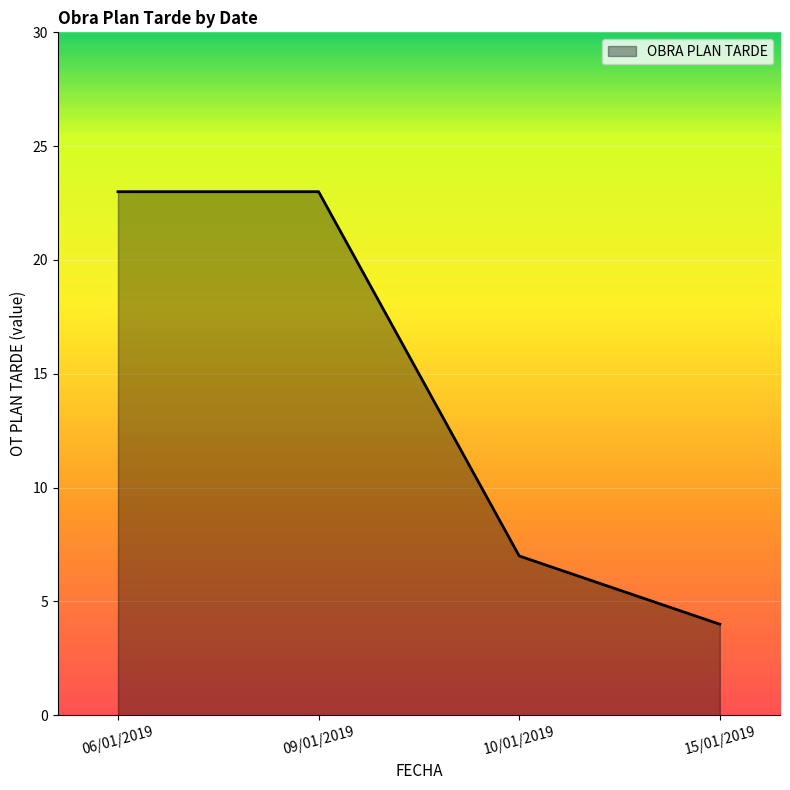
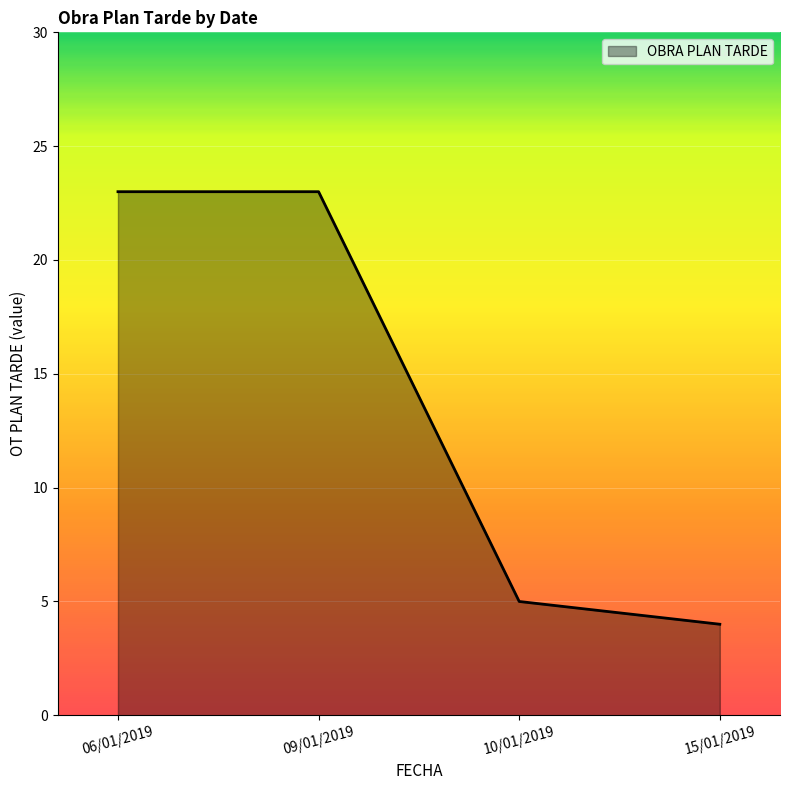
10/01/2019: 7 -> 5
